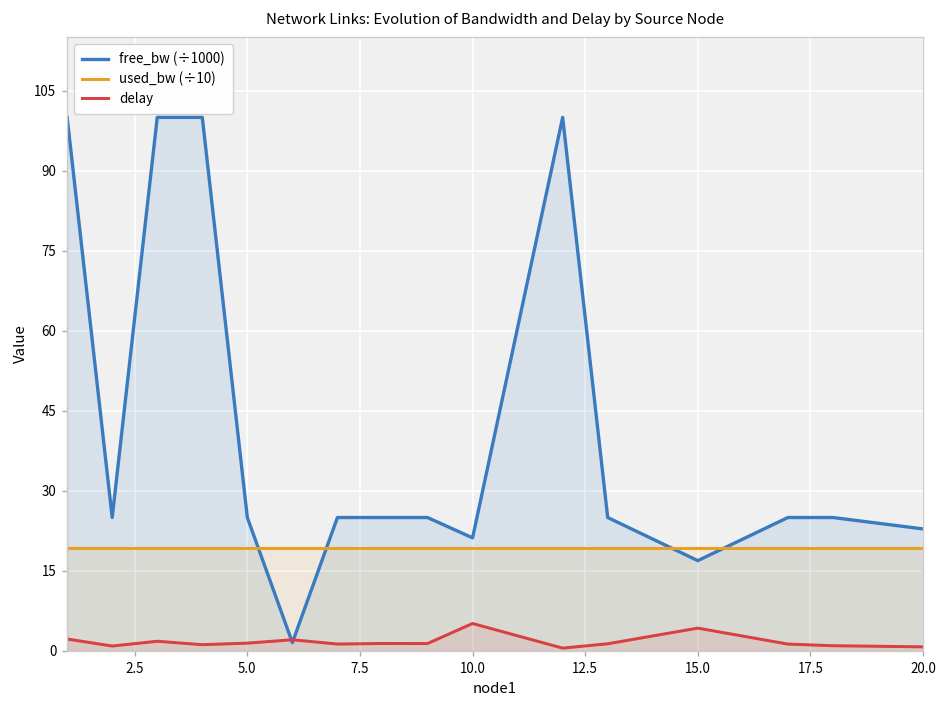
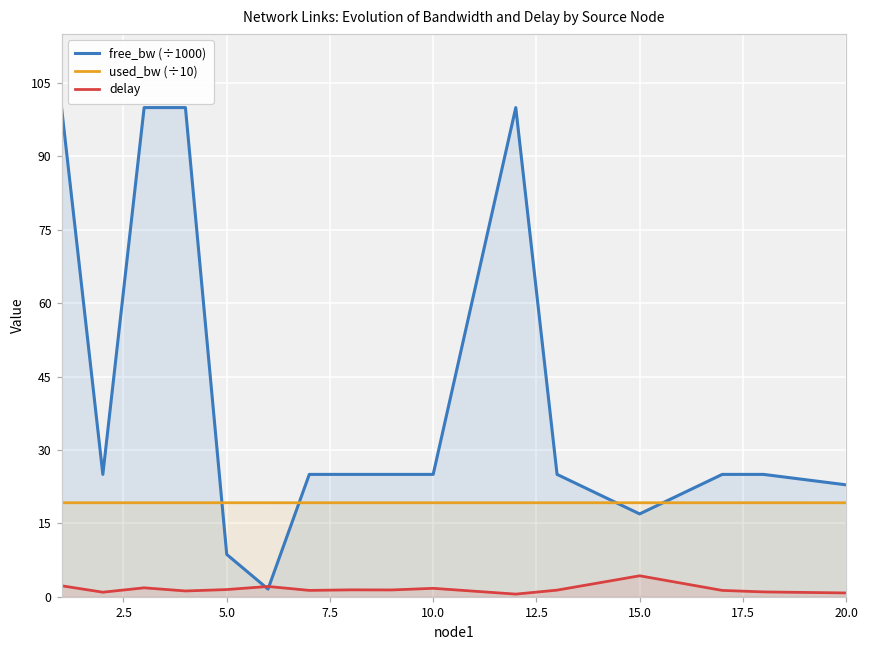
free_bw (÷1000), 5.0: 25 -> 9
free_bw (÷1000), 10.0: 21 -> 25
delay, 10.0: 5 -> 2
